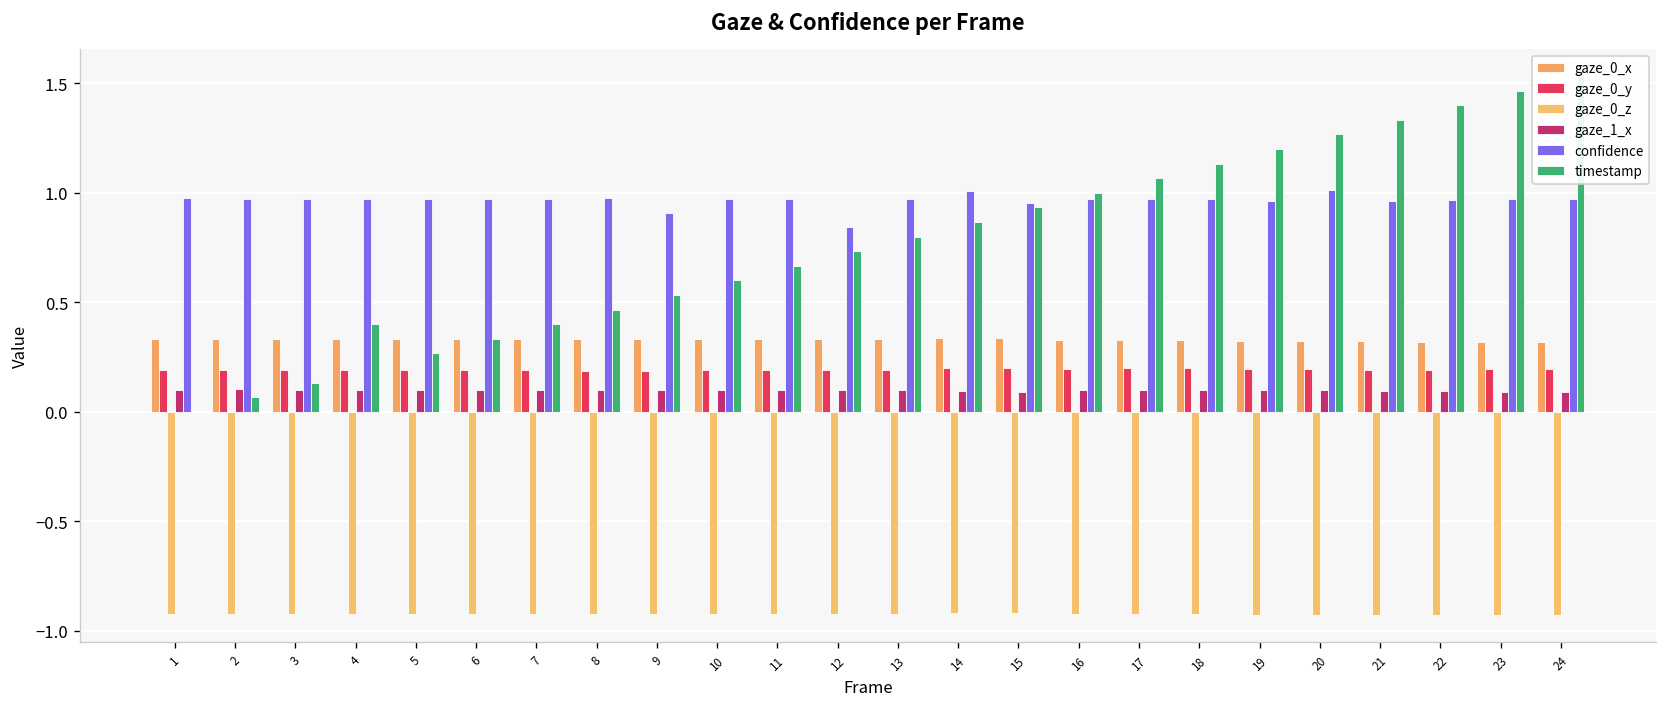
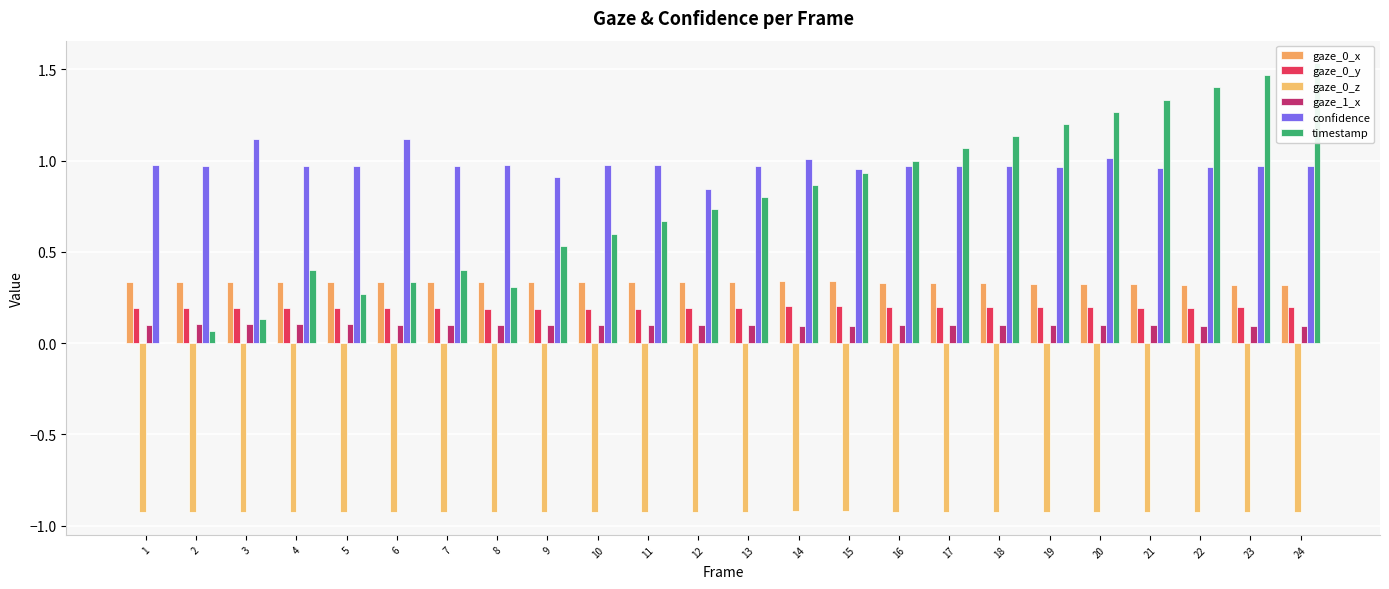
confidence, 3: 0.97 -> 1.12
confidence, 6: 0.97 -> 1.12
timestamp, 8: 0.47 -> 0.31
